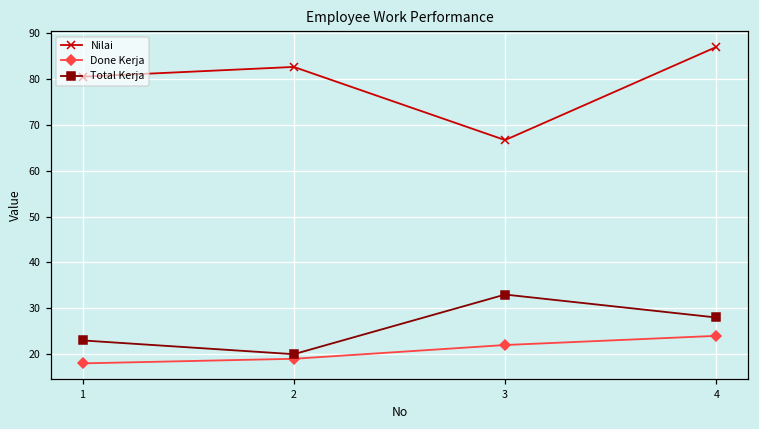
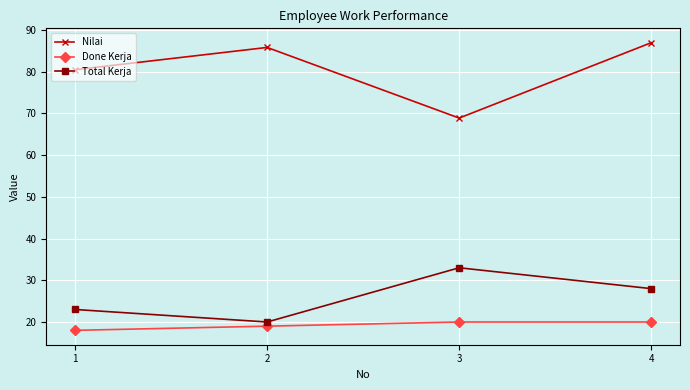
Nilai, 2: 83 -> 86
Nilai, 3: 67 -> 69
Done Kerja, 3: 22 -> 20
Done Kerja, 4: 24 -> 20
